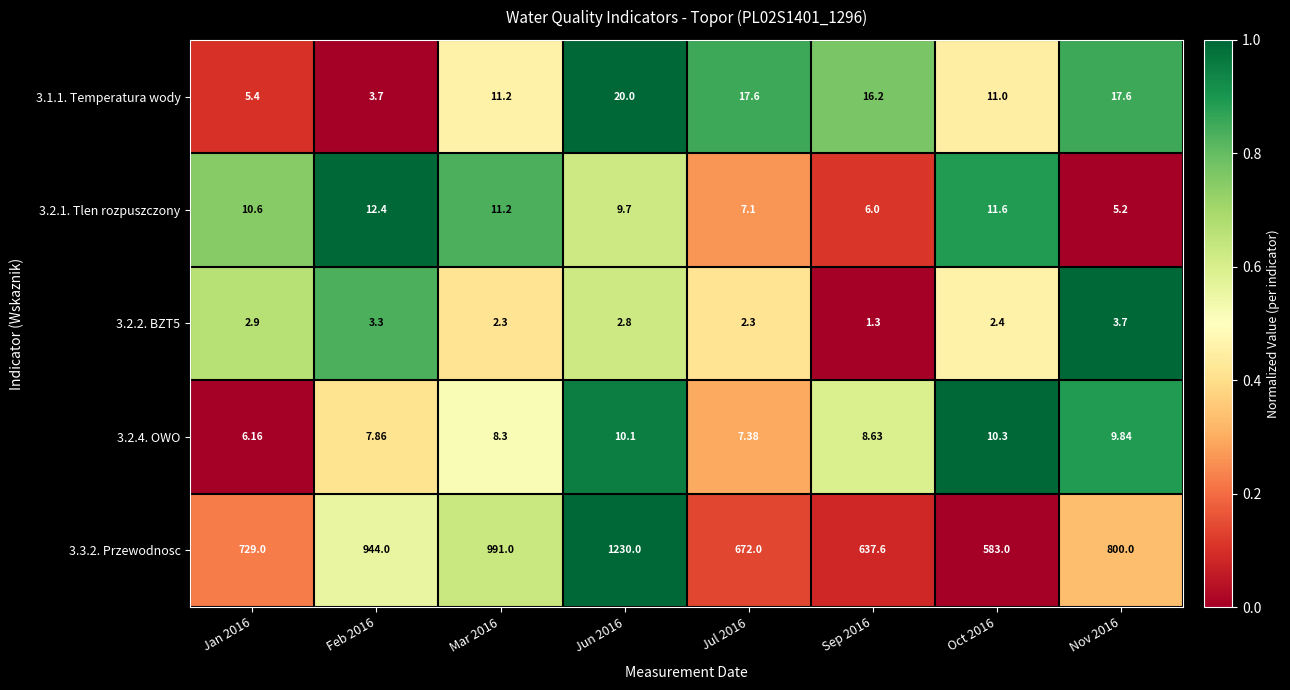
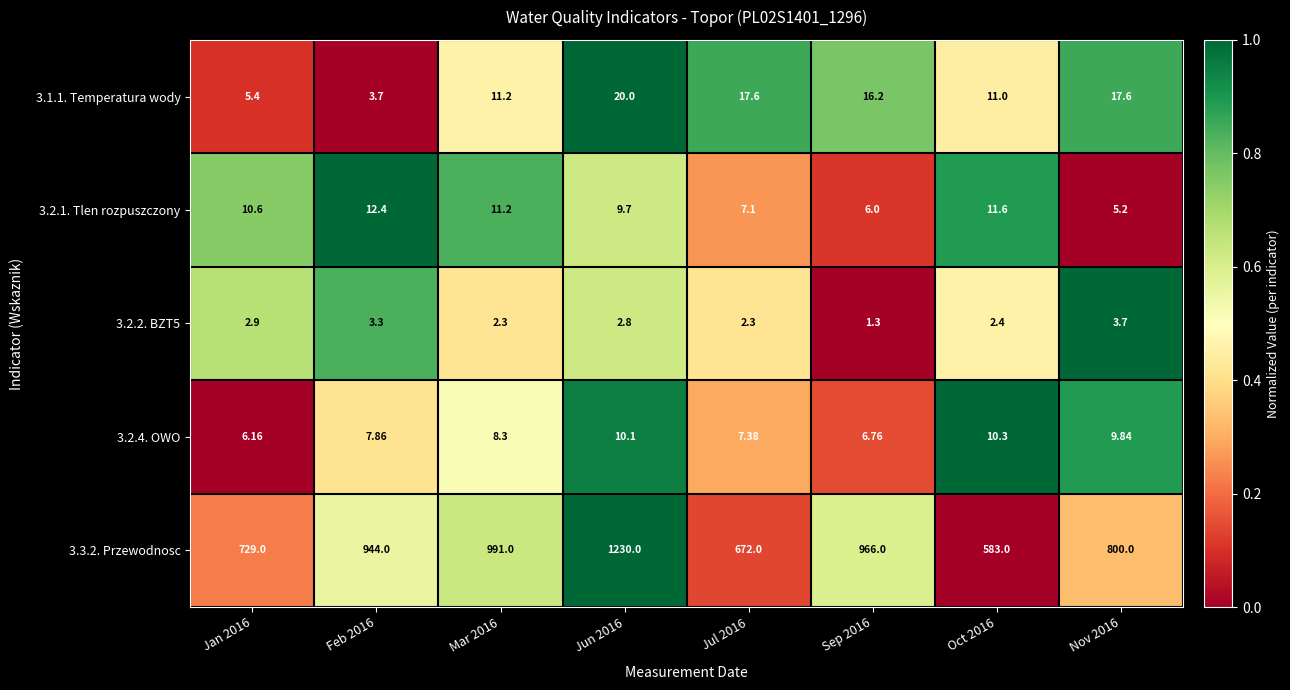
3.2.4. OWO, Sep 2016: 8.63 -> 6.76
3.3.2. Przewodnosc, Sep 2016: 637.6 -> 966.0
